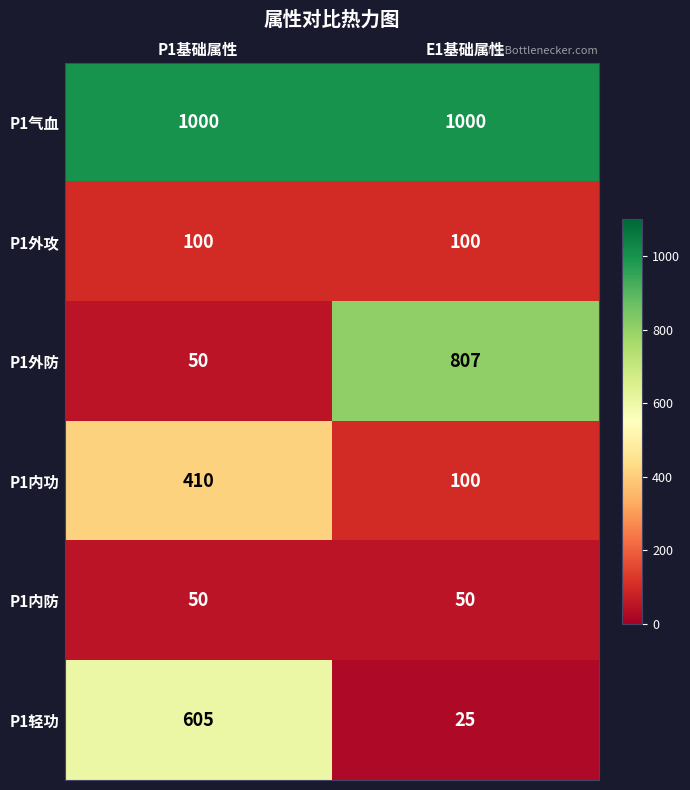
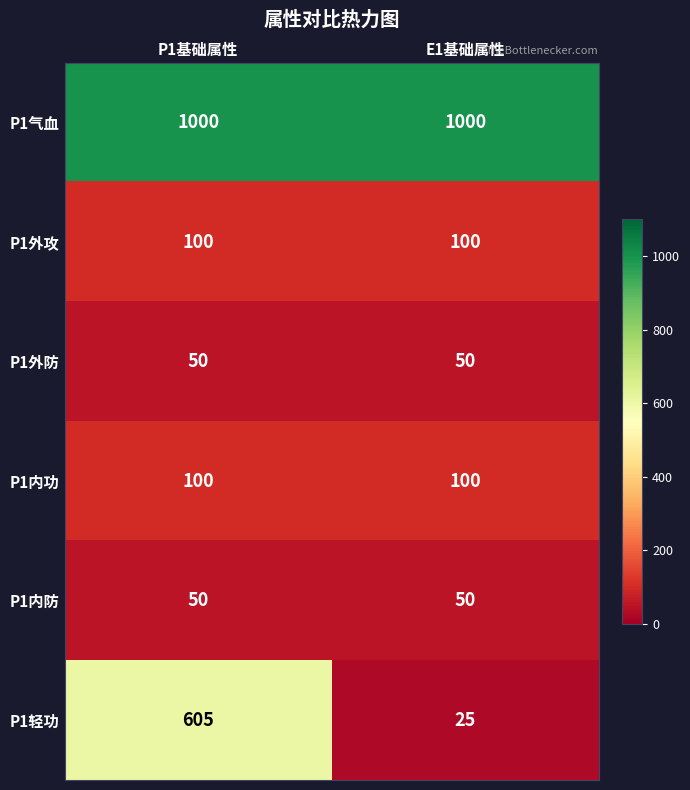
P1外防, E1基础属性: 807 -> 50
P1内功, P1基础属性: 410 -> 100
